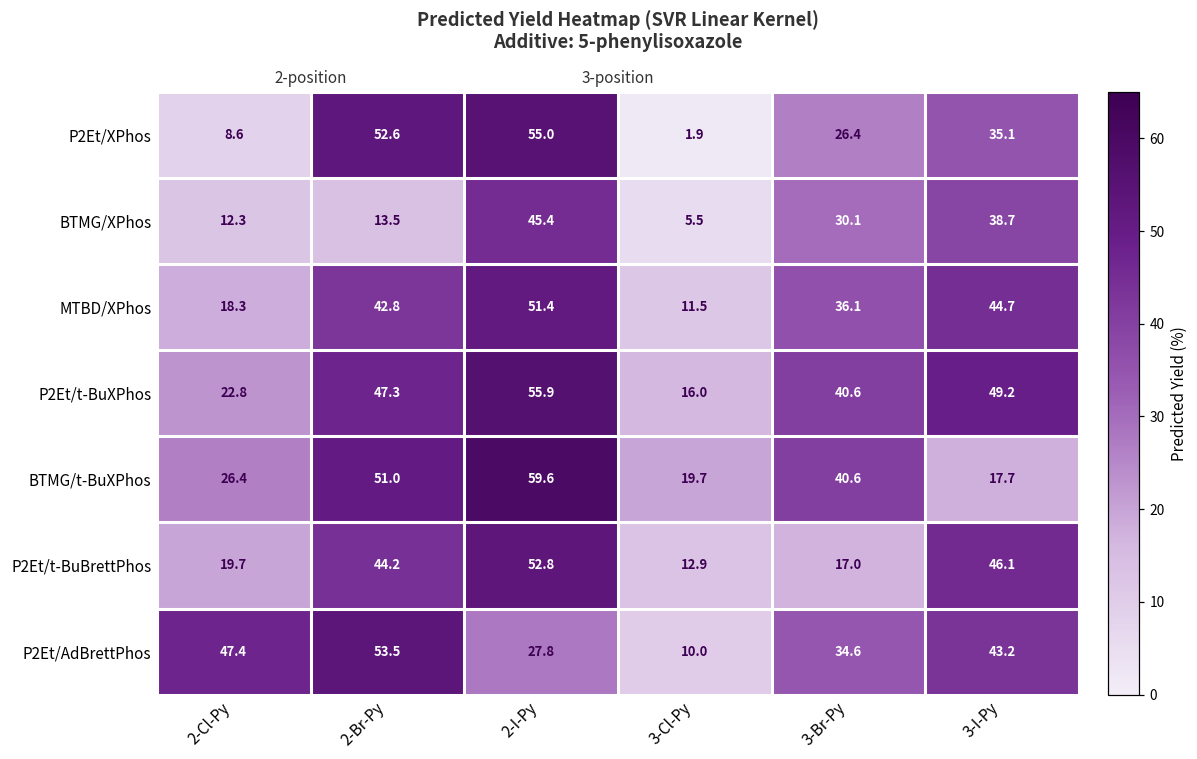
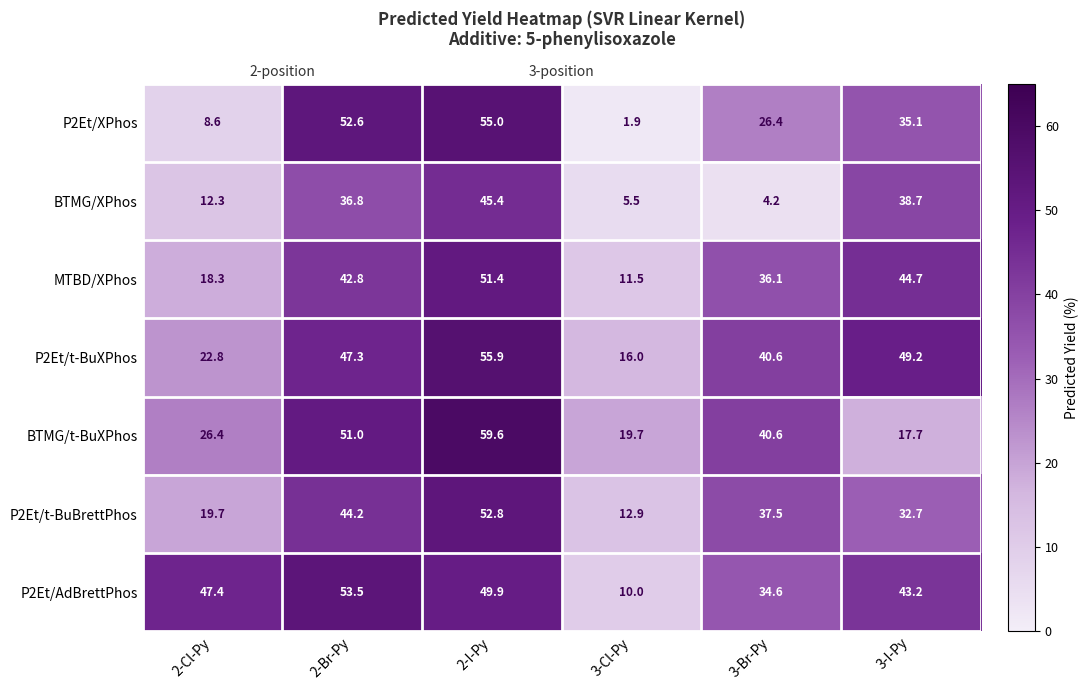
BTMG/XPhos, 2-Br-Py: 13.5 -> 36.8
BTMG/XPhos, 3-Br-Py: 30.1 -> 4.2
P2Et/t-BuBrettPhos, 3-Br-Py: 17.0 -> 37.5
P2Et/t-BuBrettPhos, 3-I-Py: 46.1 -> 32.7
P2Et/AdBrettPhos, 2-I-Py: 27.8 -> 49.9
